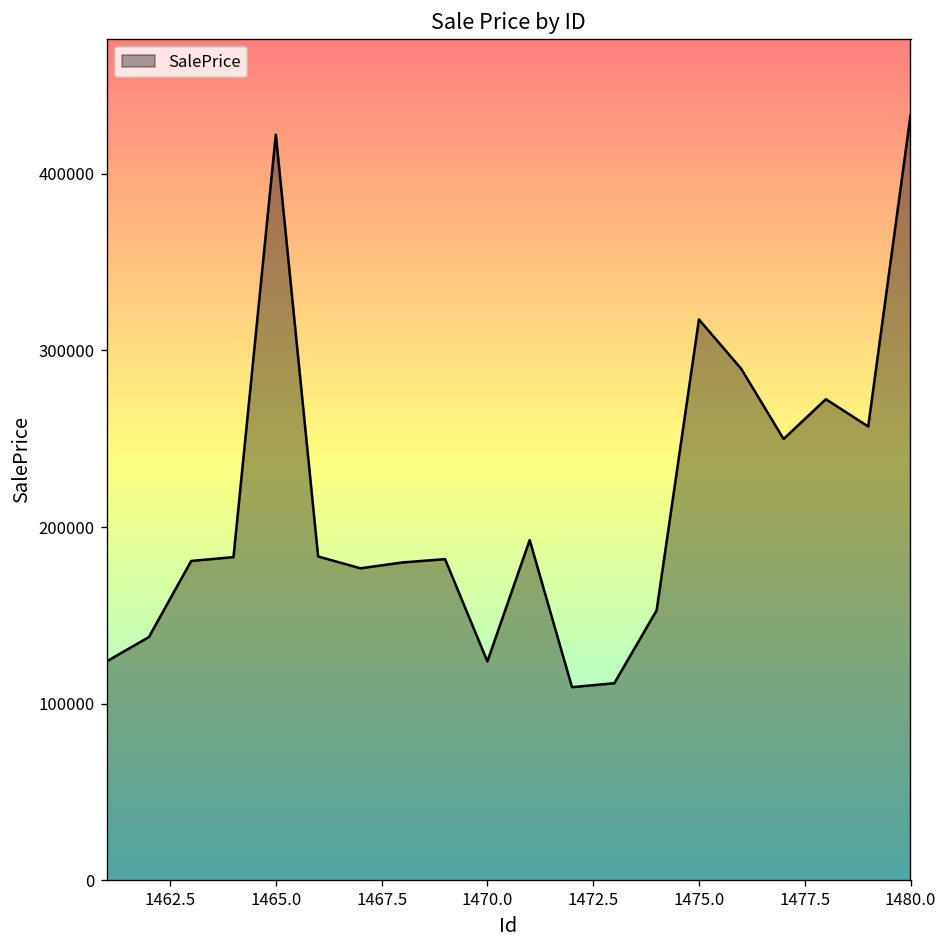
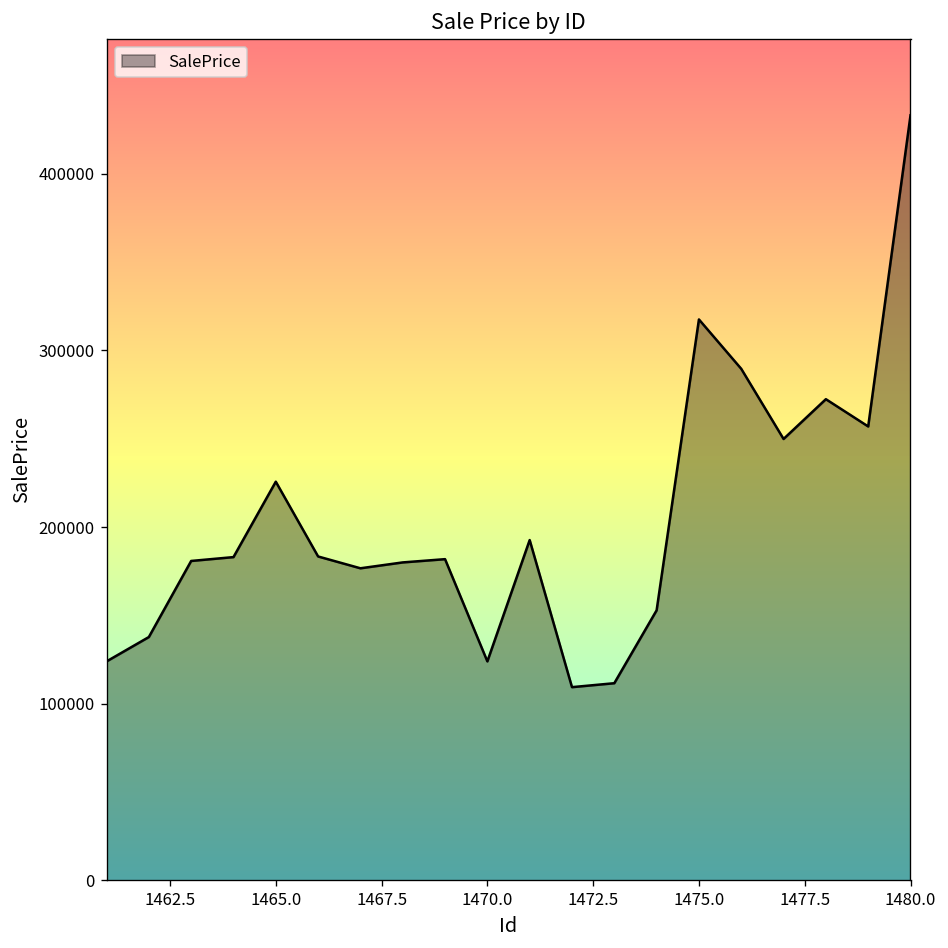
1465.0: 422000 -> 226000
